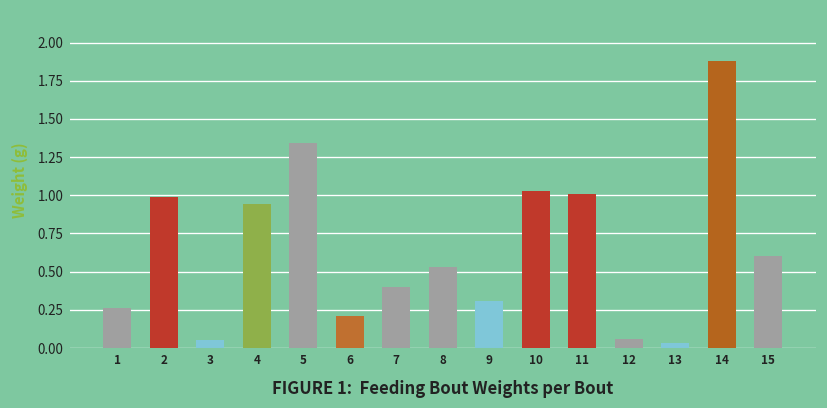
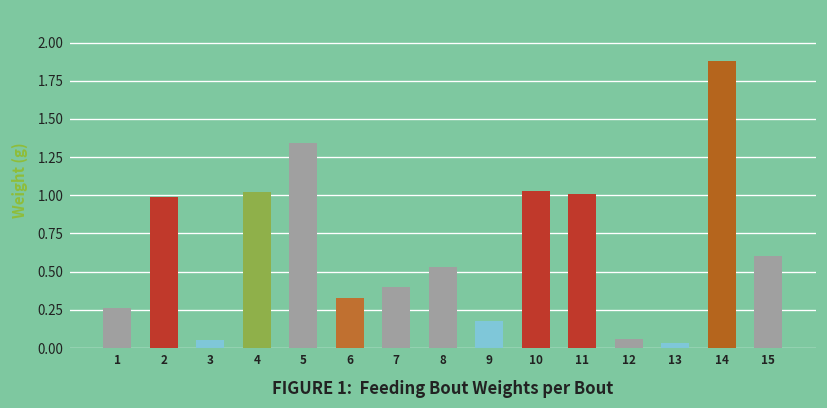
4: 0.94 -> 1.02
6: 0.21 -> 0.33
9: 0.31 -> 0.18
